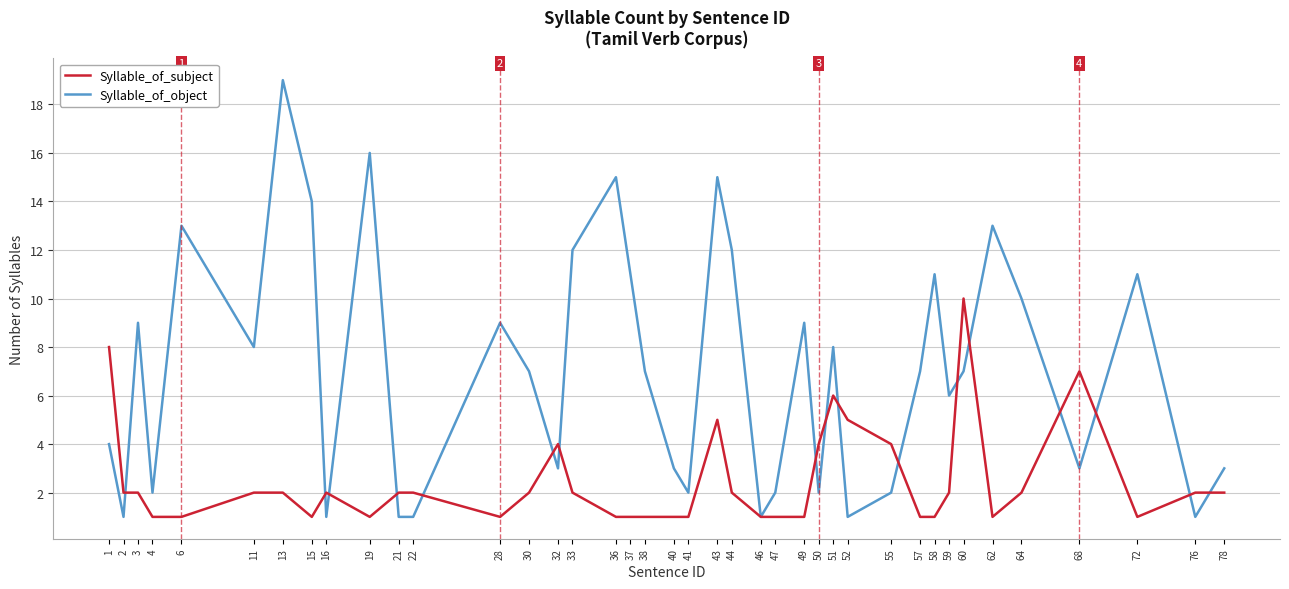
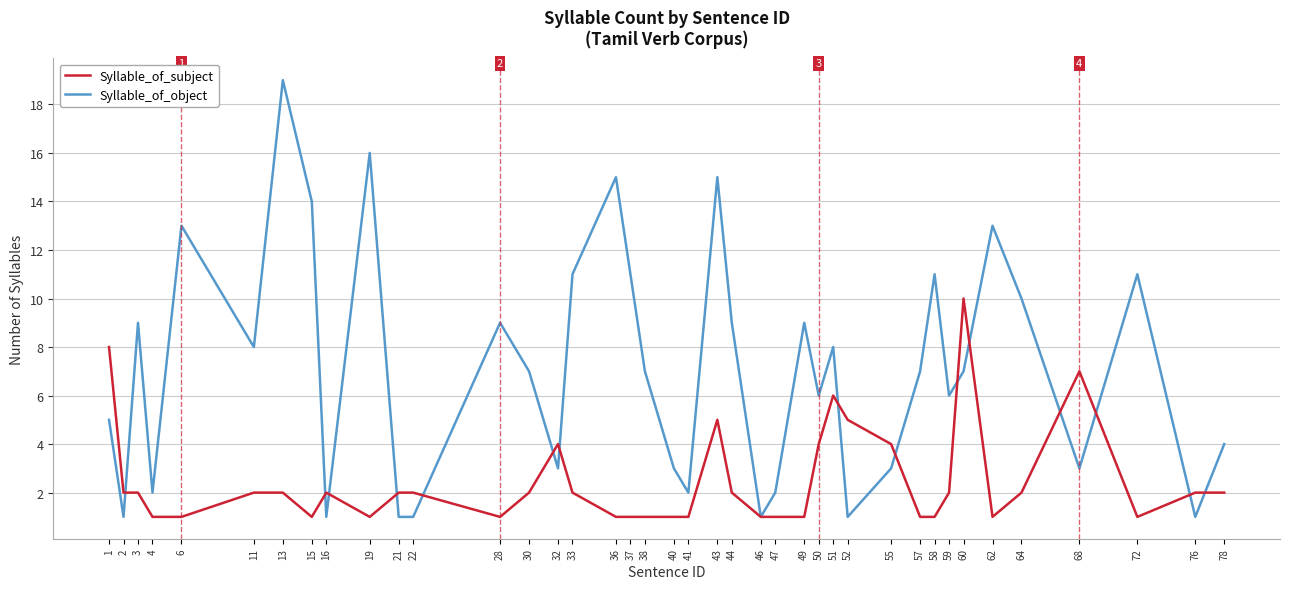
Syllable_of_object, 1: 4 -> 5
Syllable_of_object, 33: 12 -> 11
Syllable_of_object, 44: 12 -> 9
Syllable_of_object, 50: 2 -> 6
Syllable_of_object, 55: 2 -> 3
Syllable_of_object, 78: 3 -> 4
